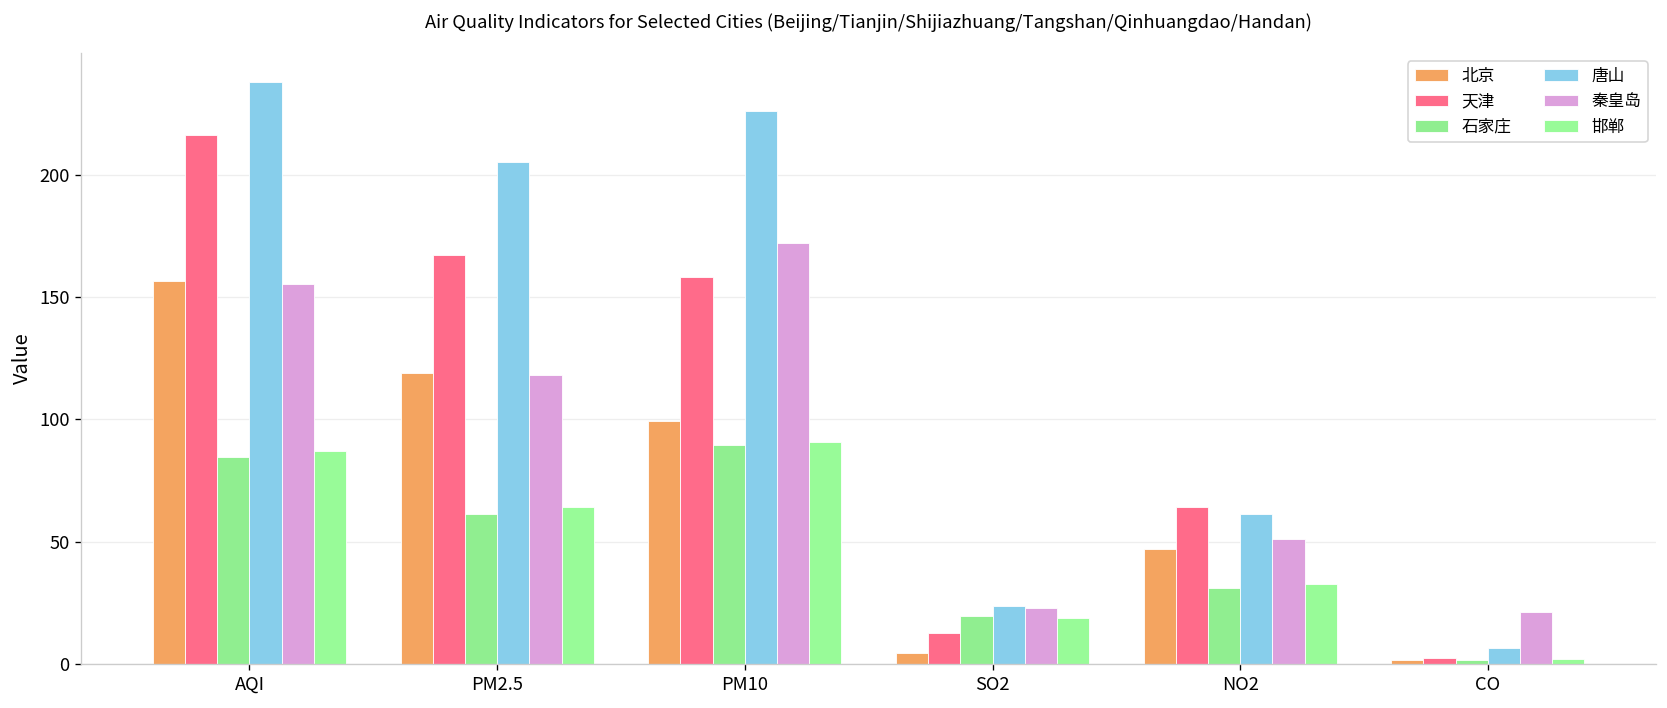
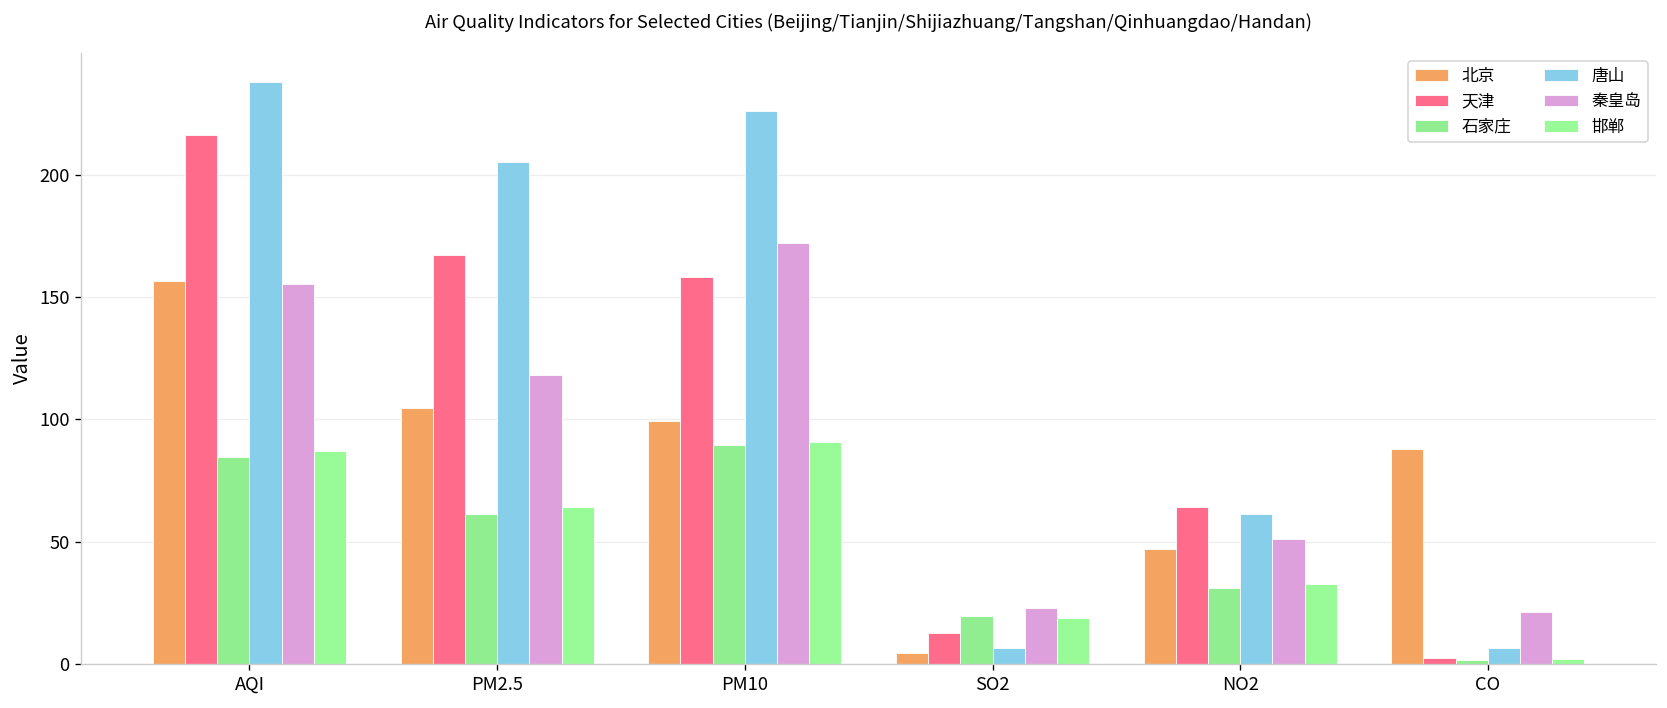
北京, PM2.5: 119 -> 105
唐山, SO2: 24 -> 6
北京, CO: 1 -> 88
